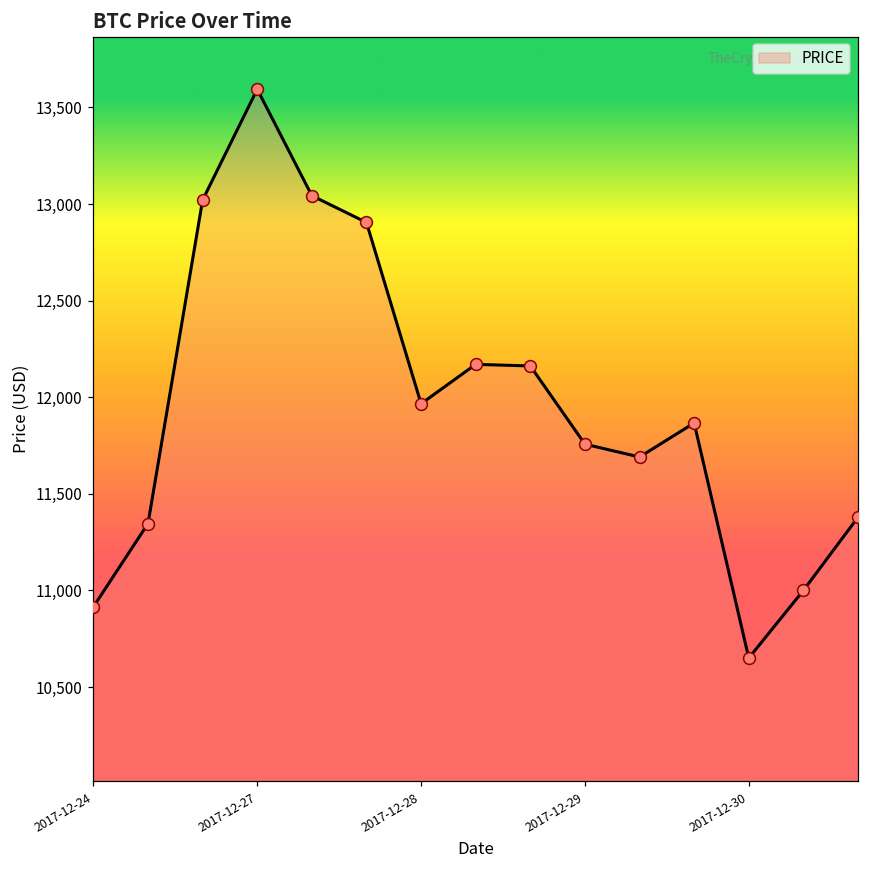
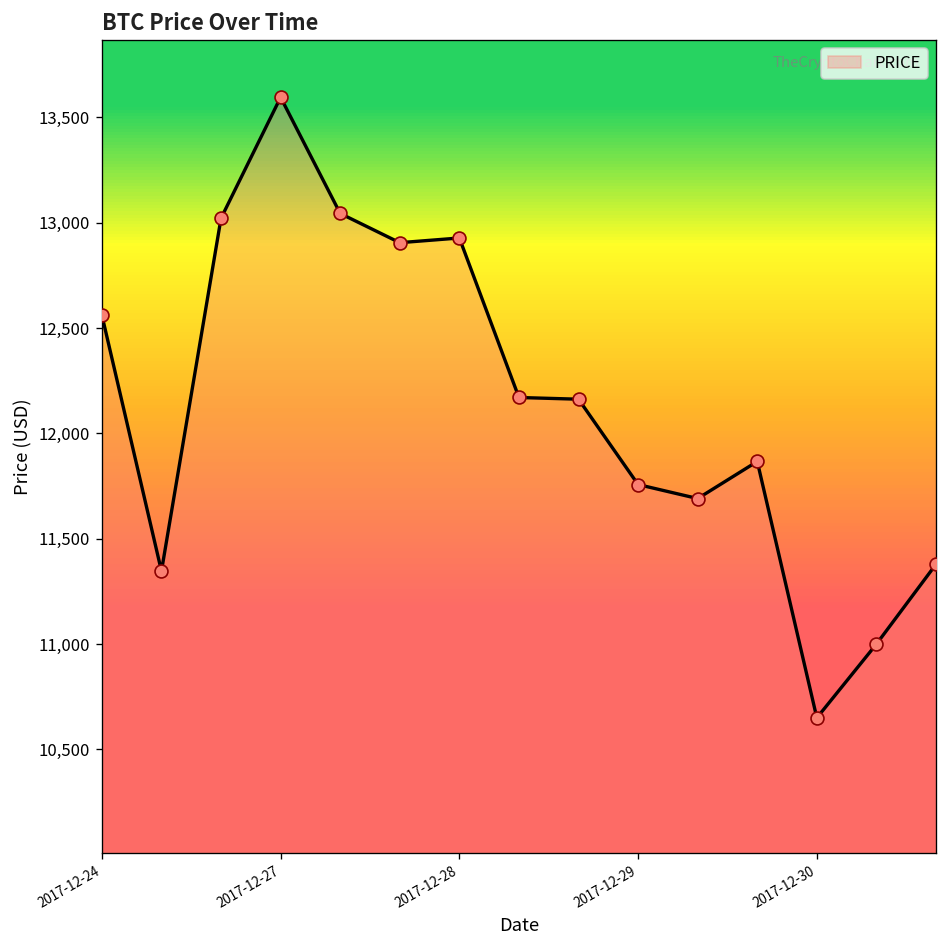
2017-12-24: 10,920 -> 12,560
2017-12-28: 11,970 -> 12,930
